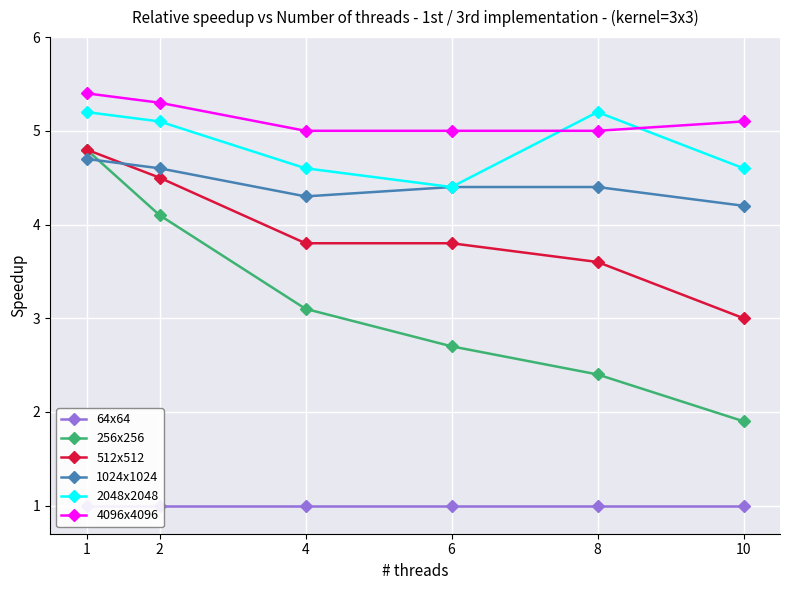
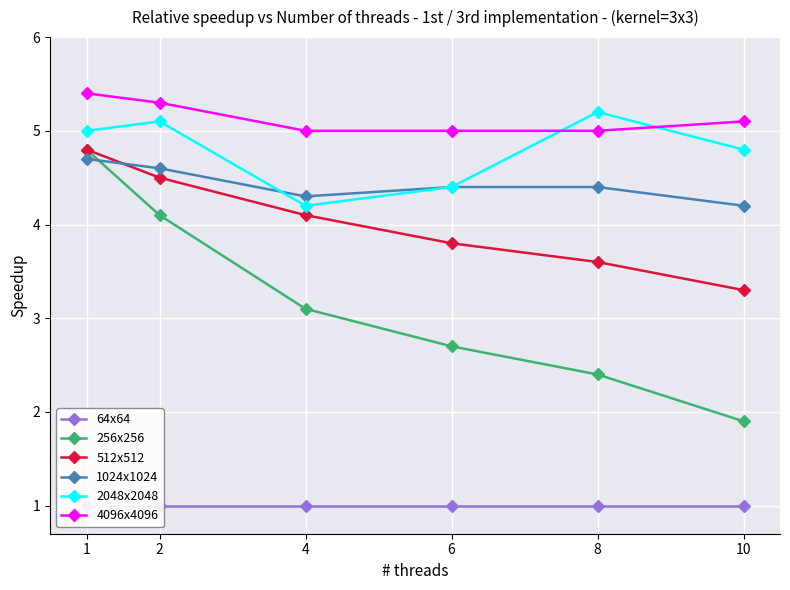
2048x2048, 1: 5.2 -> 5.0
512x512, 4: 3.8 -> 4.1
2048x2048, 4: 4.6 -> 4.2
512x512, 10: 3.0 -> 3.3
2048x2048, 10: 4.6 -> 4.8
